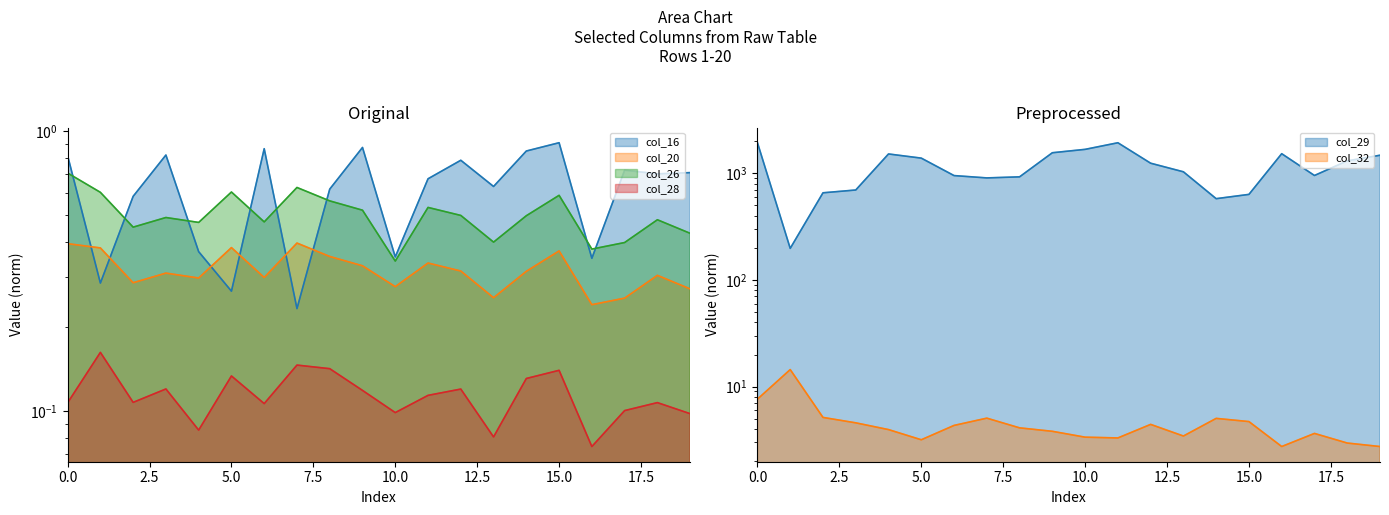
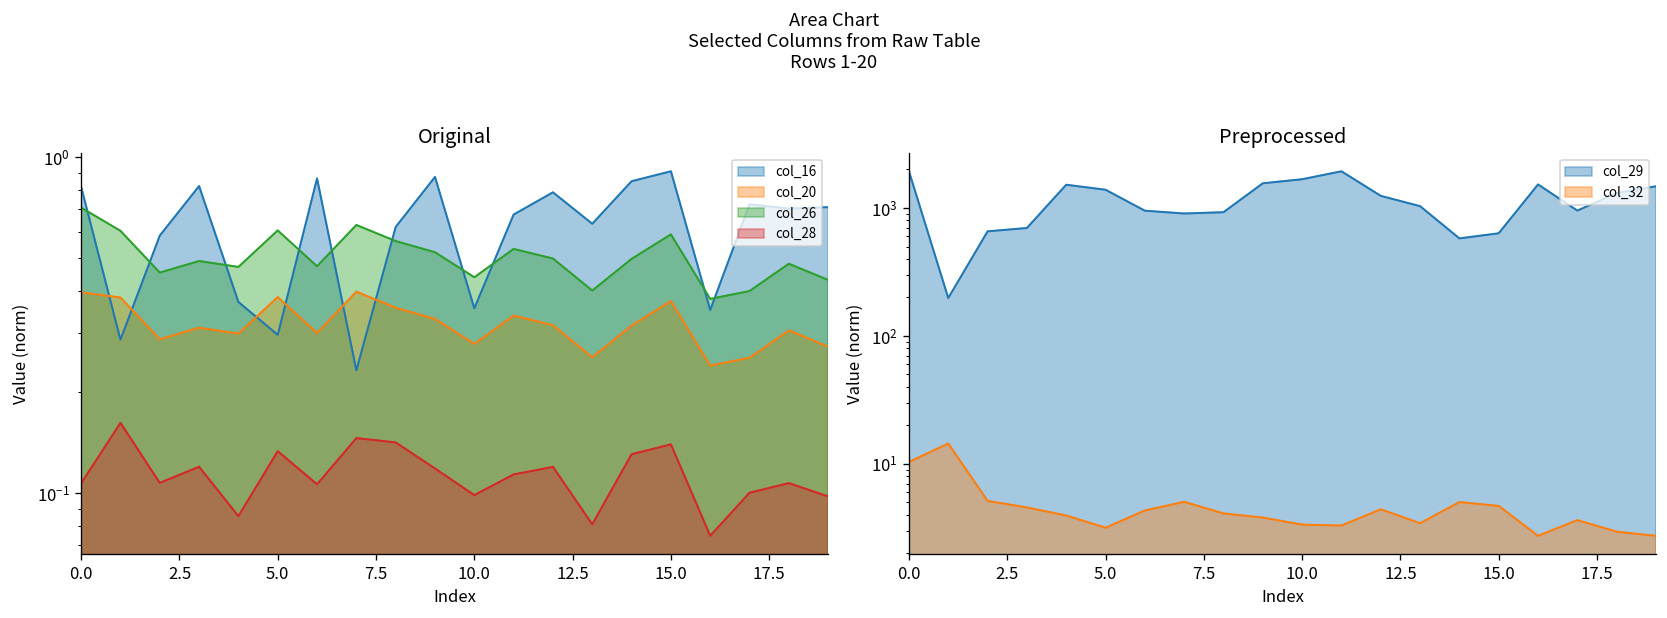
Original, col_16, 5.0: 0.27 -> 0.30
Original, col_26, 10.0: 0.34 -> 0.44
Preprocessed, col_32, 0.0: 8 -> 10
